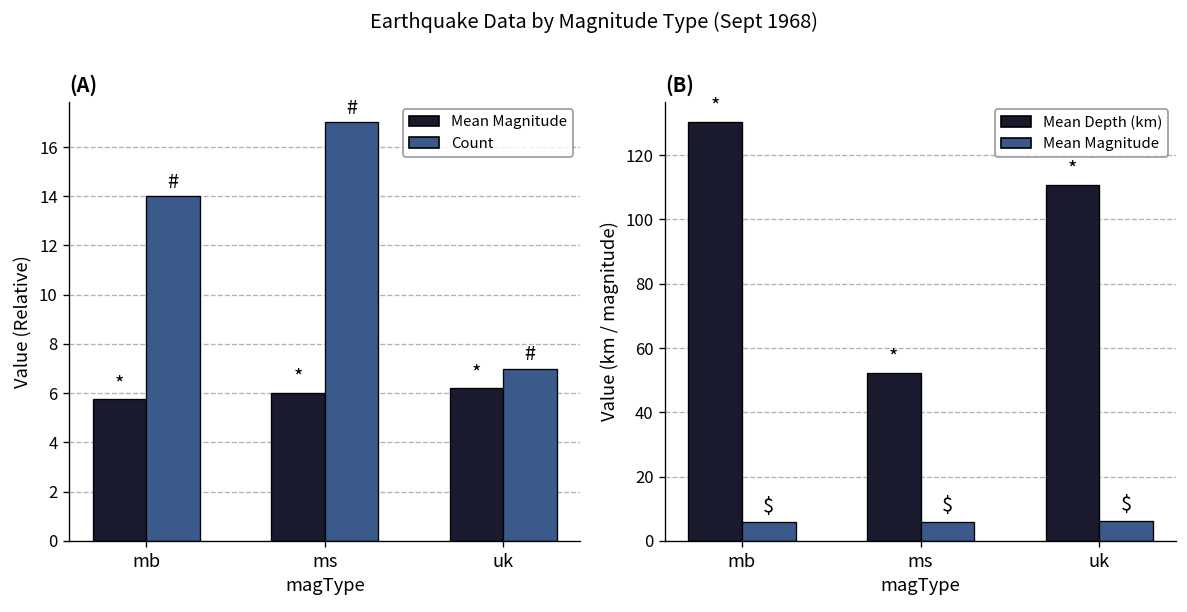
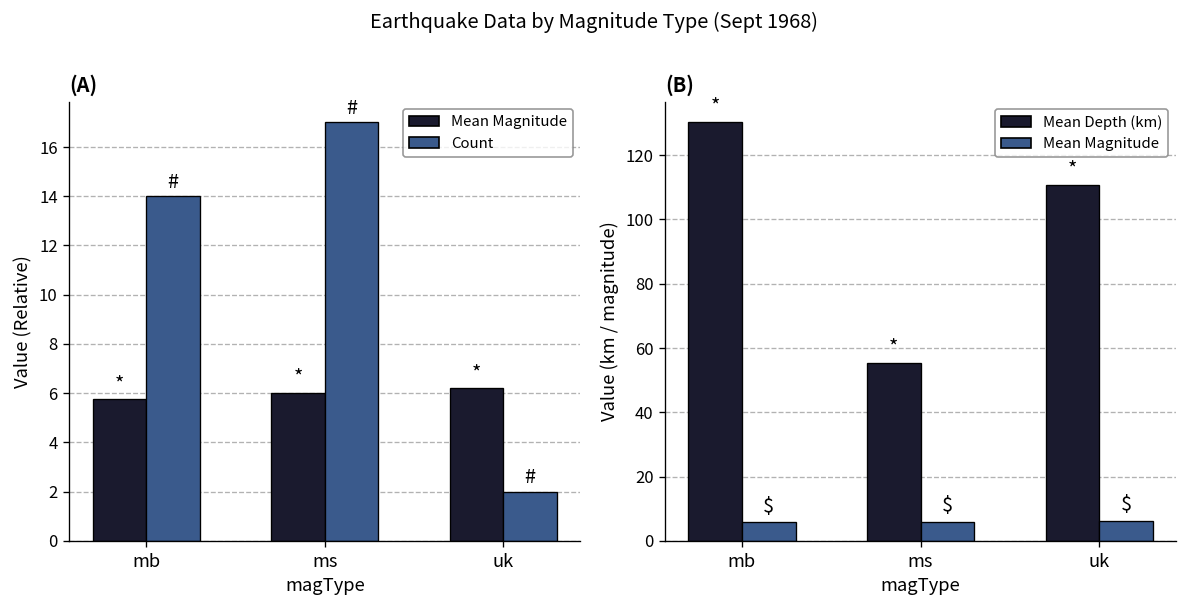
(A), Count, uk: 7 -> 2
(B), Mean Depth (km), ms: 52 -> 55
